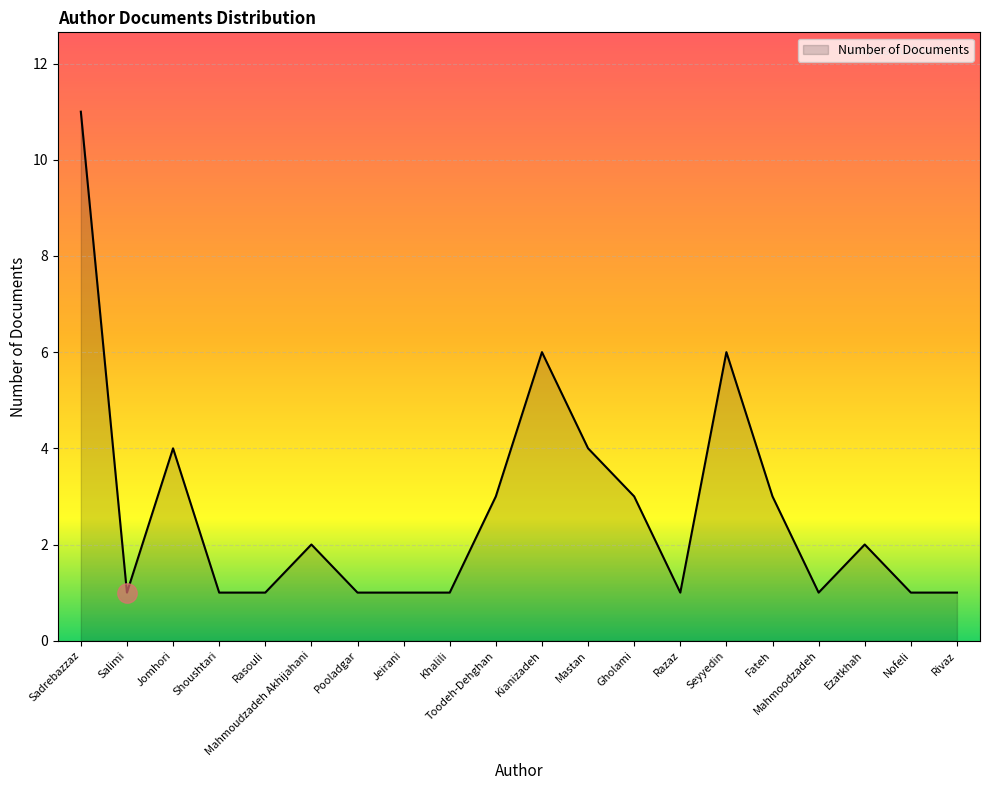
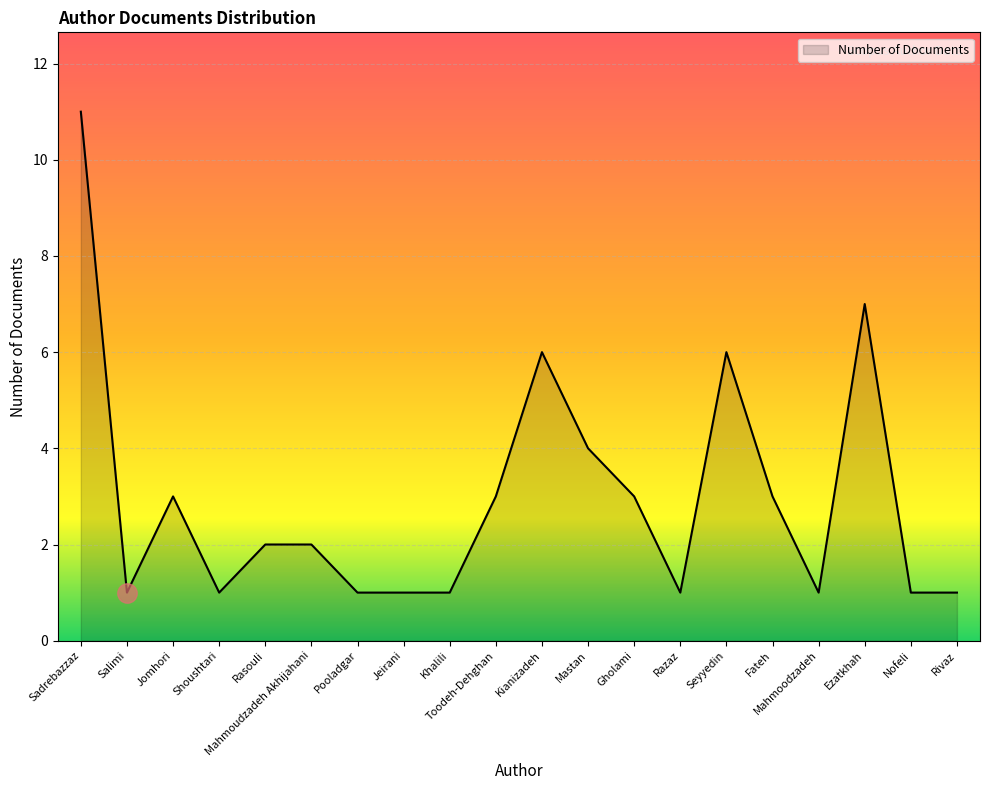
Number of Documents, Jomhori: 4 -> 3
Number of Documents, Rasouli: 1 -> 2
Number of Documents, Ezatkhah: 2 -> 7
